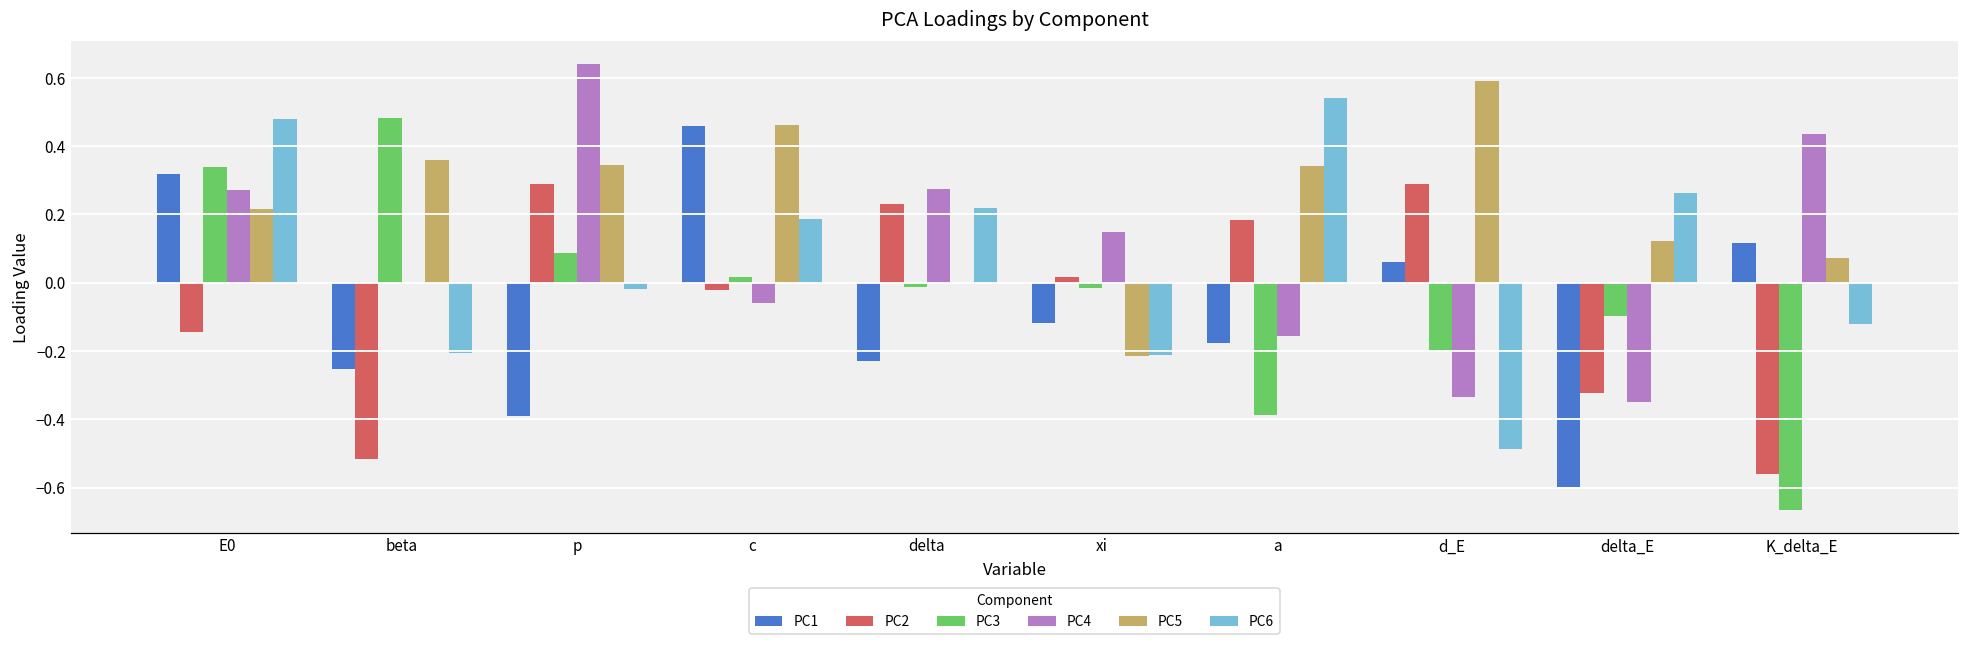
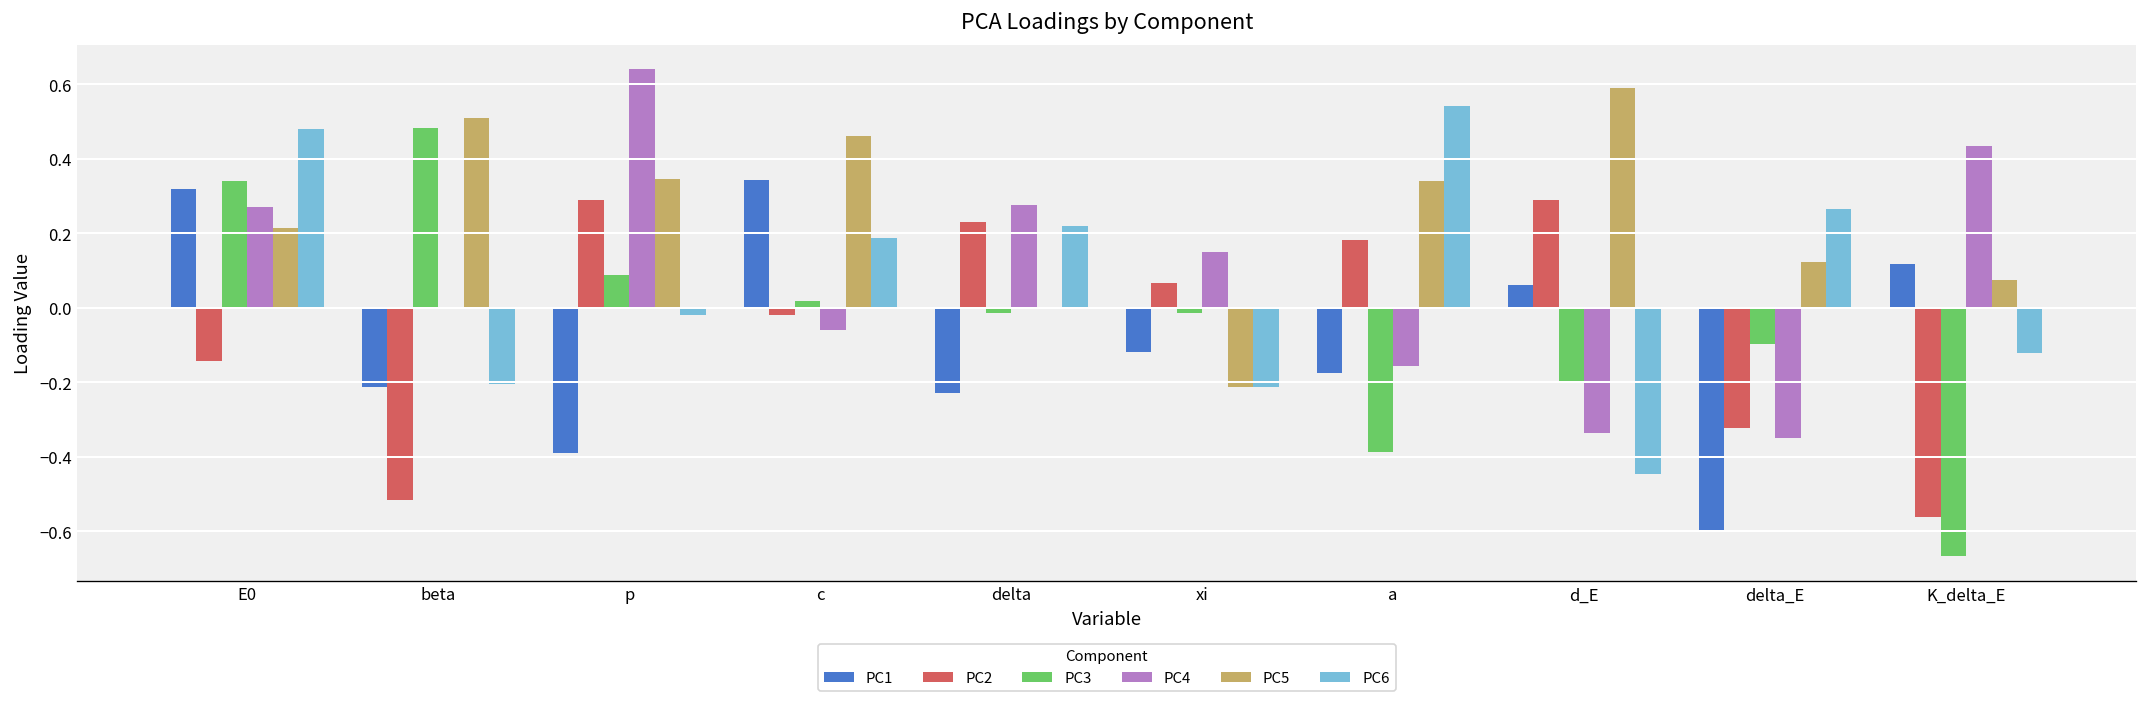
PC1, beta: -0.25 -> -0.21
PC5, beta: 0.36 -> 0.51
PC1, c: 0.46 -> 0.34
PC2, xi: 0.02 -> 0.07
PC6, d_E: -0.49 -> -0.45
